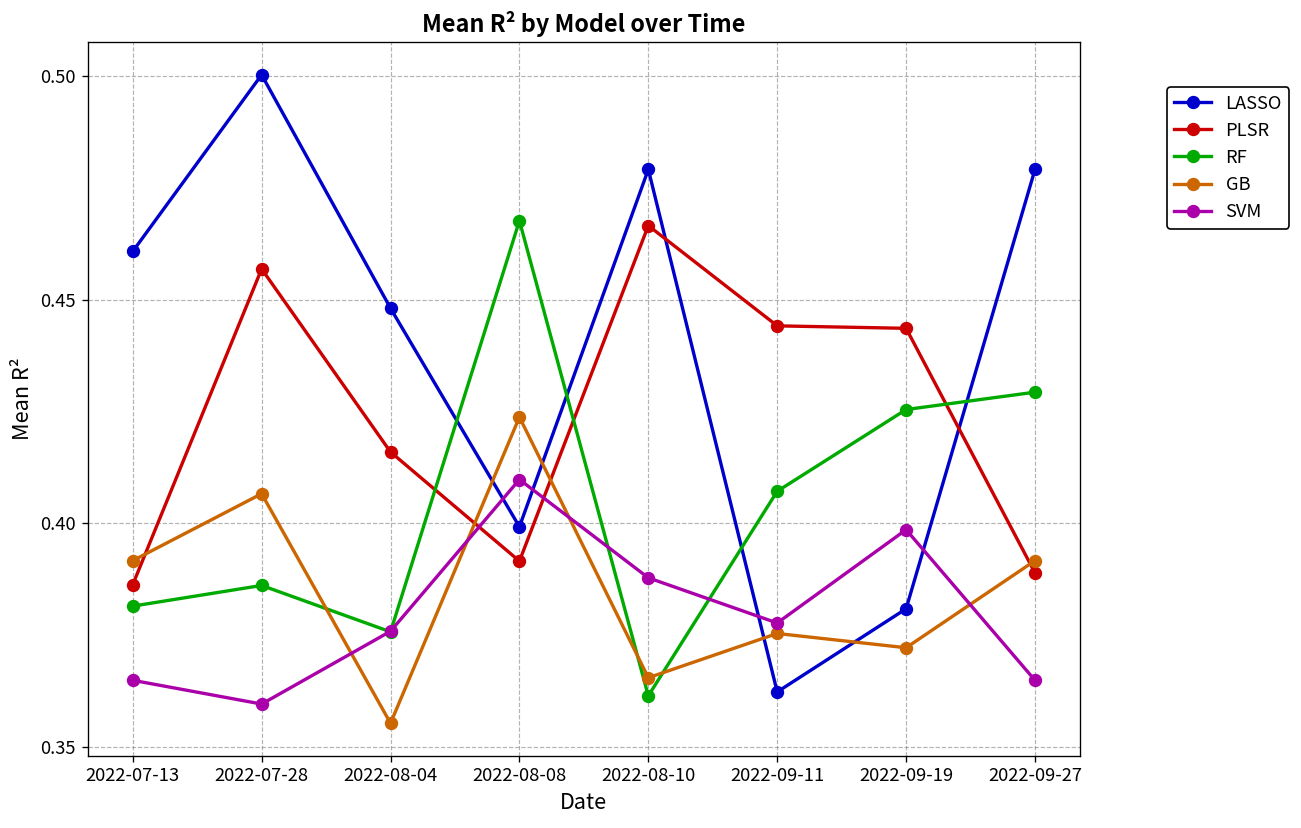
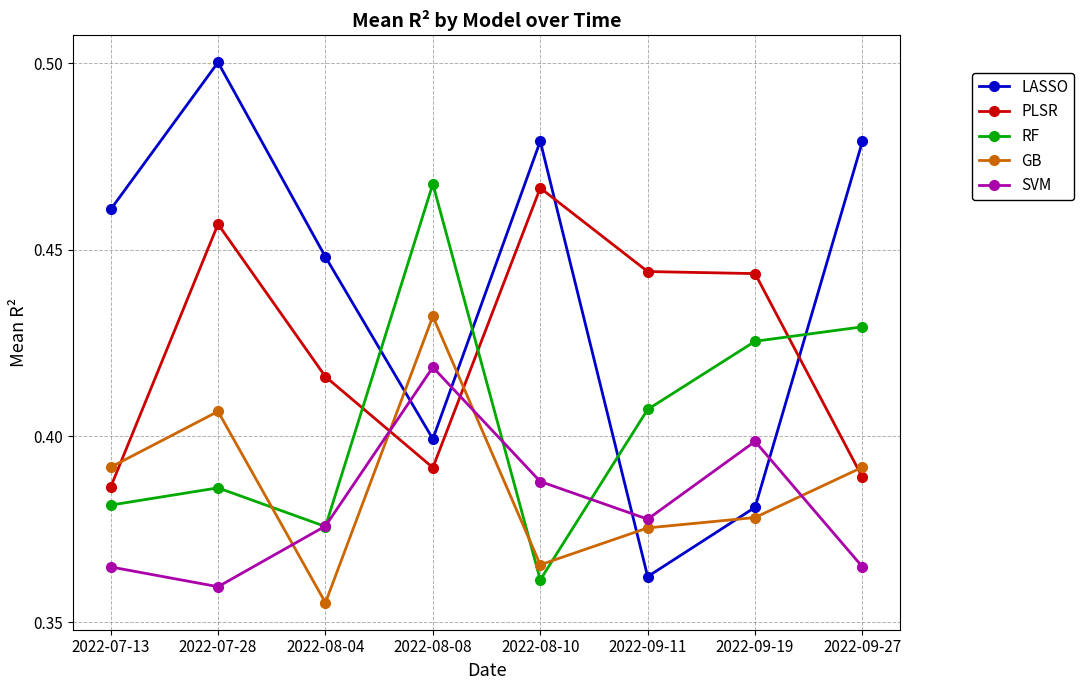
GB, 2022-08-08: 0.424 -> 0.432
SVM, 2022-08-08: 0.410 -> 0.418
GB, 2022-09-19: 0.372 -> 0.378
